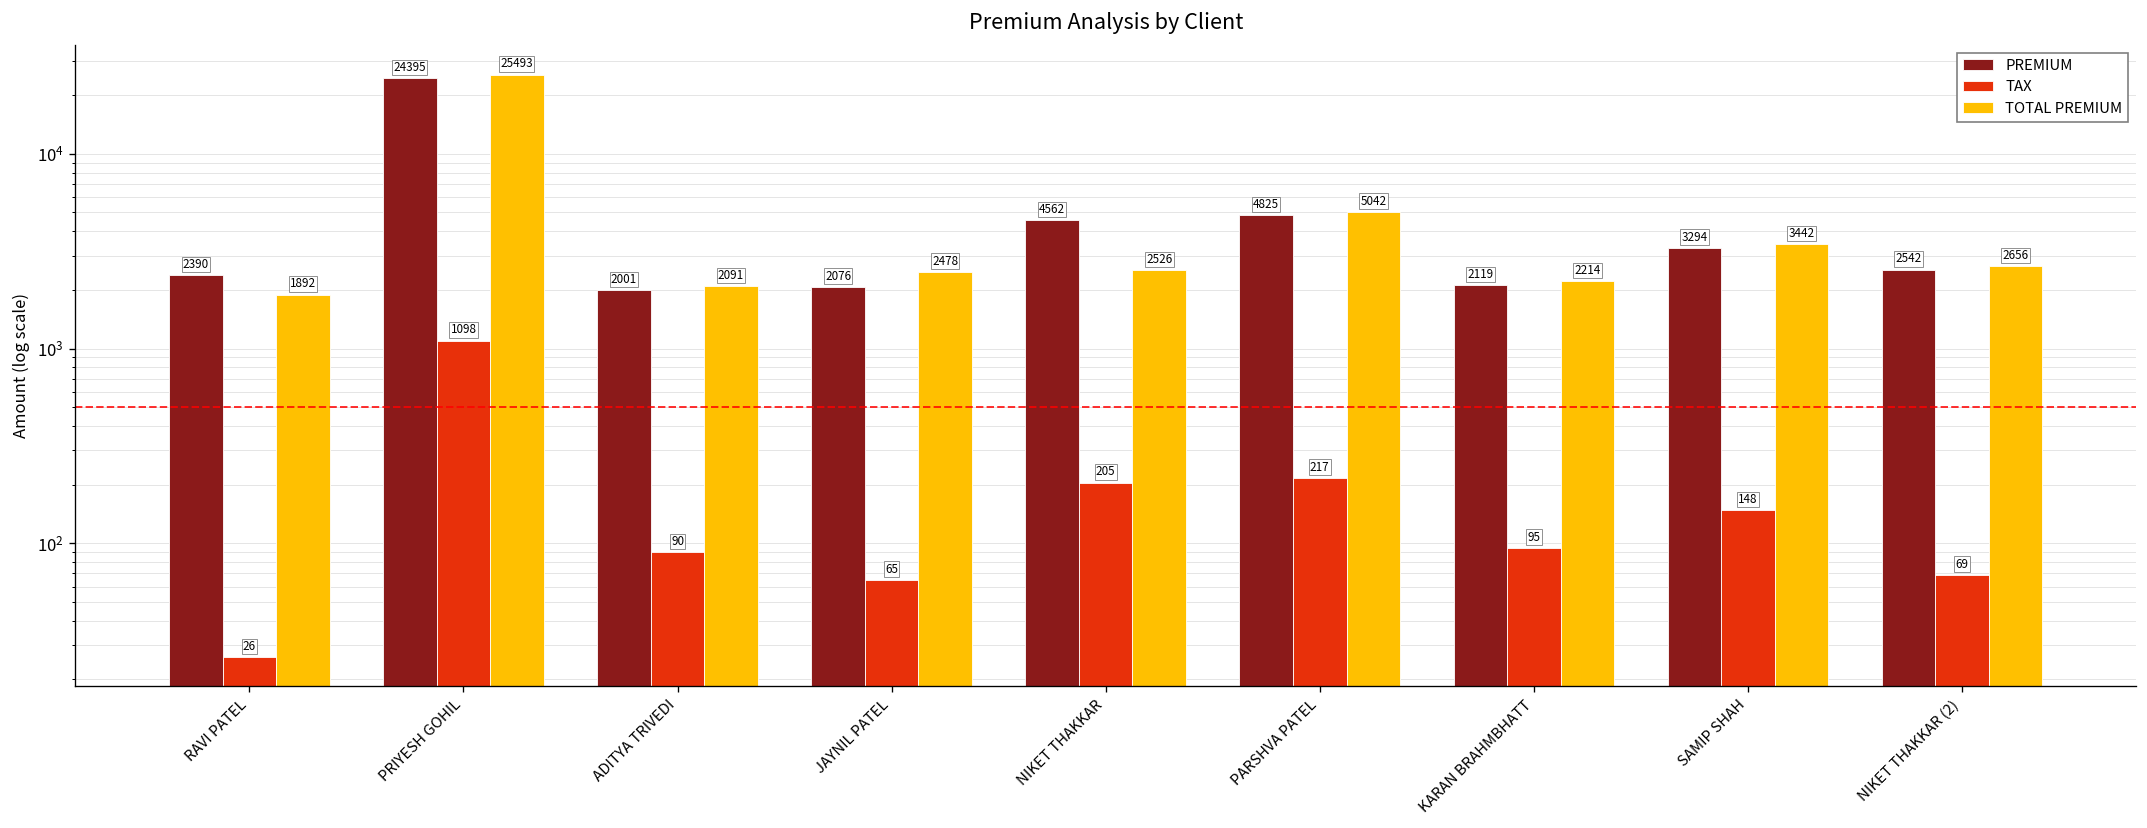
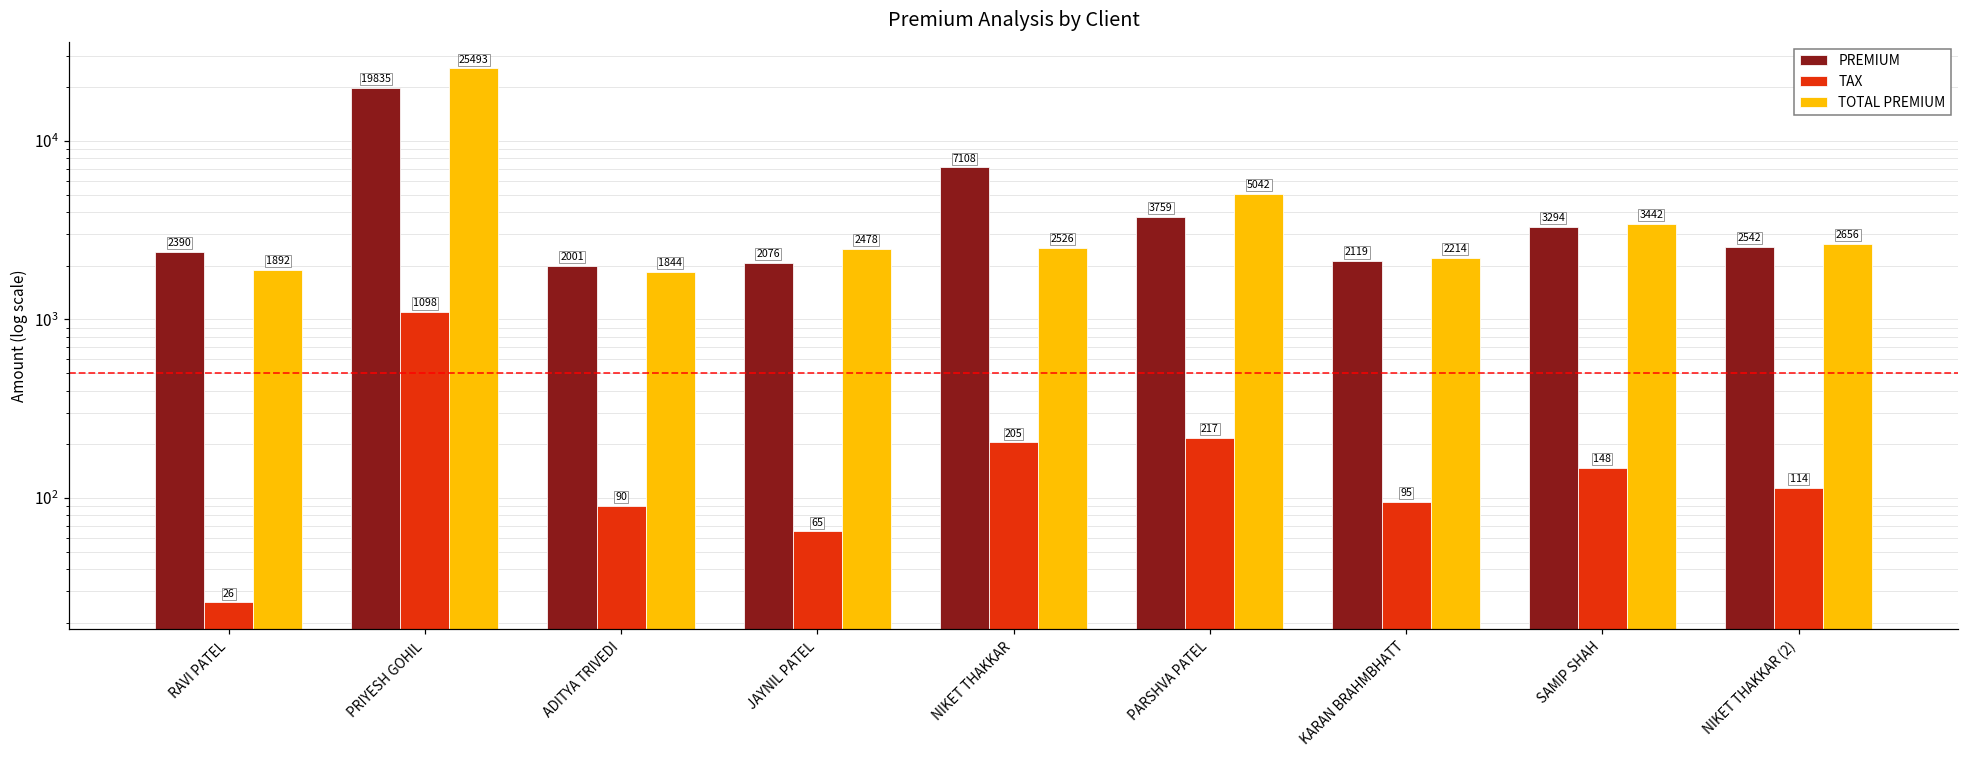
PREMIUM, PRIYESH GOHIL: 24395 -> 19835
TOTAL PREMIUM, ADITYA TRIVEDI: 2091 -> 1844
PREMIUM, NIKET THAKKAR: 4562 -> 7108
PREMIUM, PARSHVA PATEL: 4825 -> 3759
TAX, NIKET THAKKAR (2): 69 -> 114
